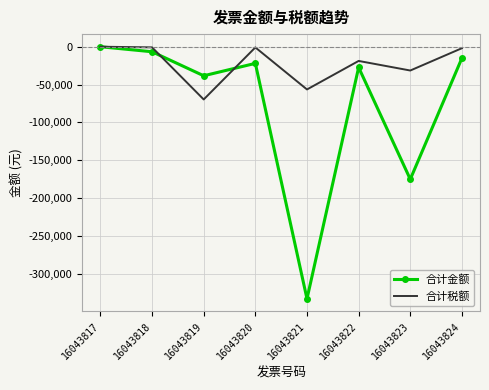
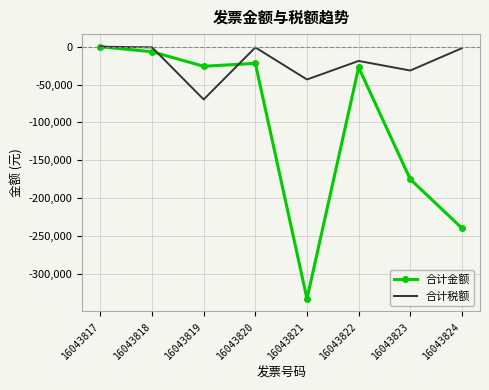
合计金额, 16043819: -40,000 -> -30,000
合计税额, 16043821: -60,000 -> -40,000
合计金额, 16043824: -20,000 -> -240,000
